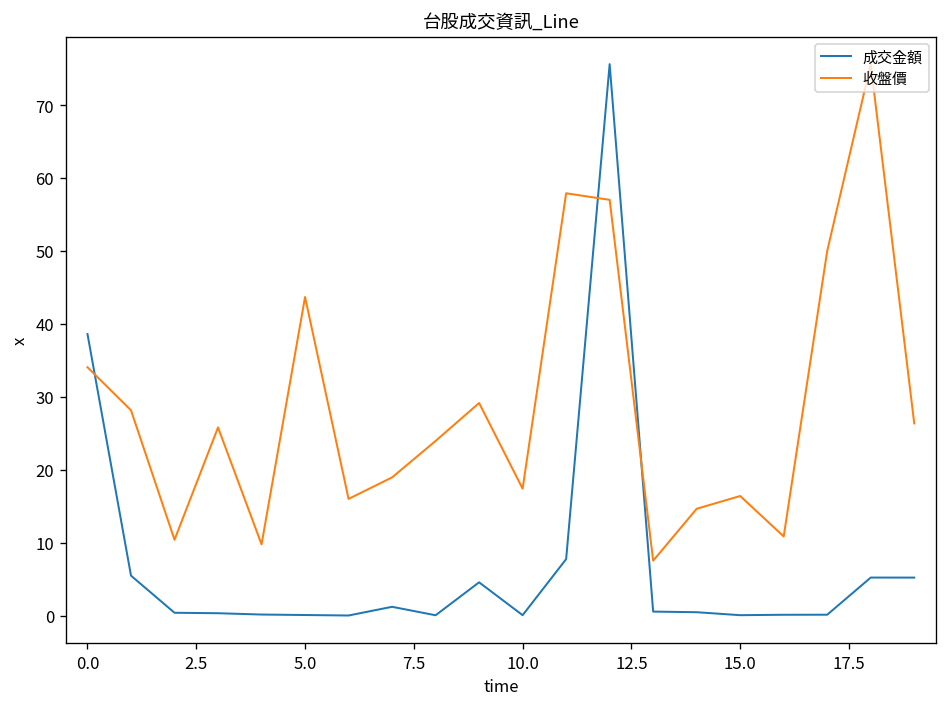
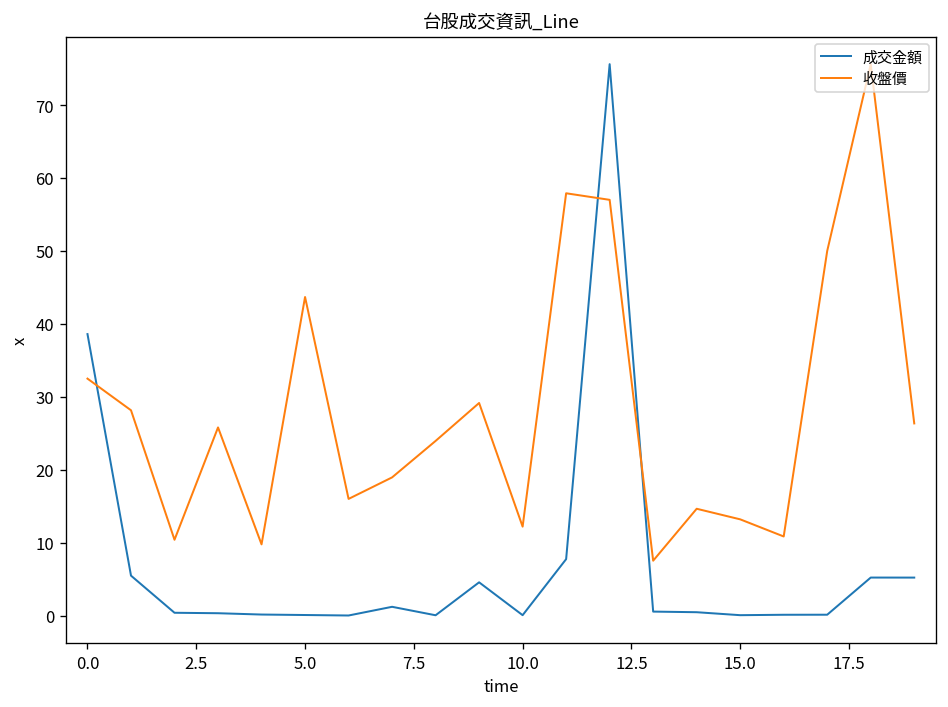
收盤價, 0.0: 34 -> 32
收盤價, 10.0: 17 -> 12
收盤價, 15.0: 16 -> 13
